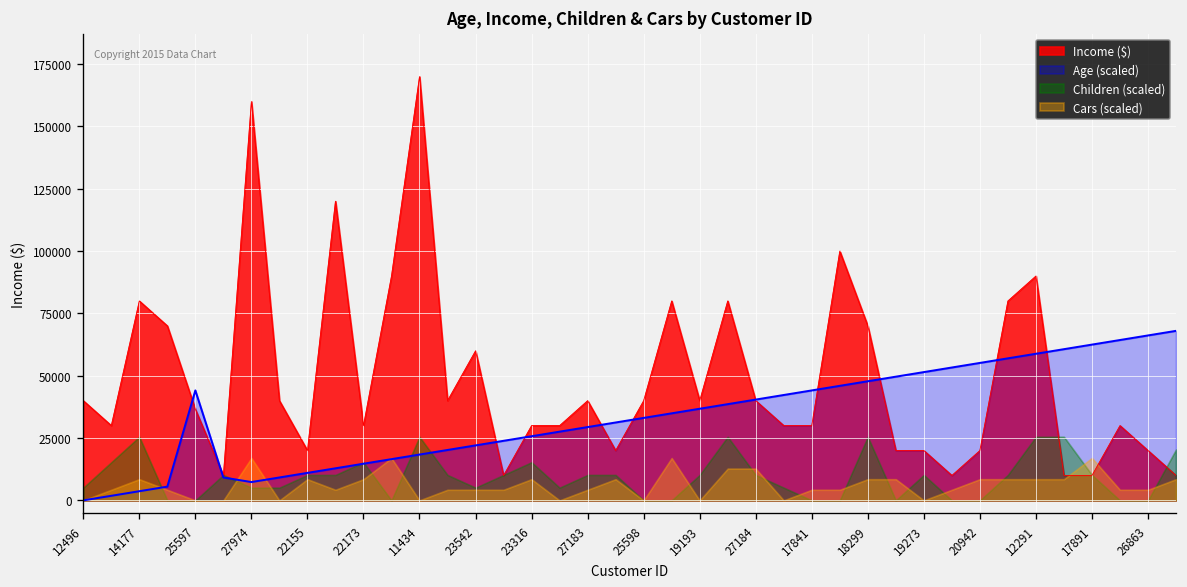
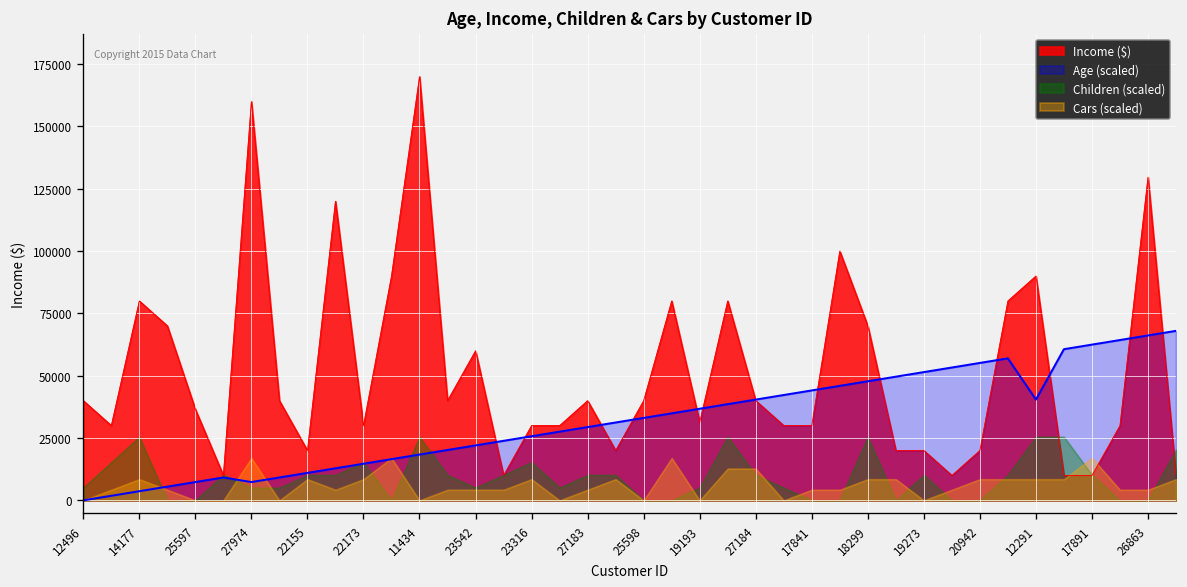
Age (scaled), 25597: 44000 -> 7000
Income ($), 19193: 40000 -> 31000
Children (scaled), 19193: 10000 -> 5000
Age (scaled), 12291: 59000 -> 40000
Income ($), 26863: 20000 -> 130000
